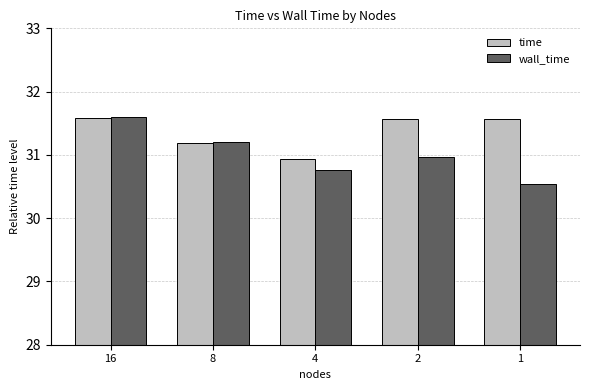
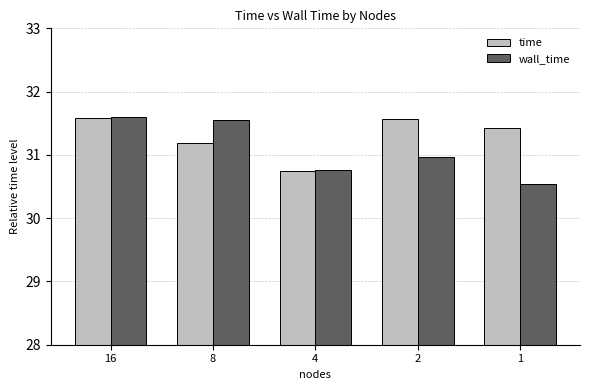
wall_time, 8: 31.2 -> 31.6
time, 4: 30.9 -> 30.8
time, 1: 31.6 -> 31.4
